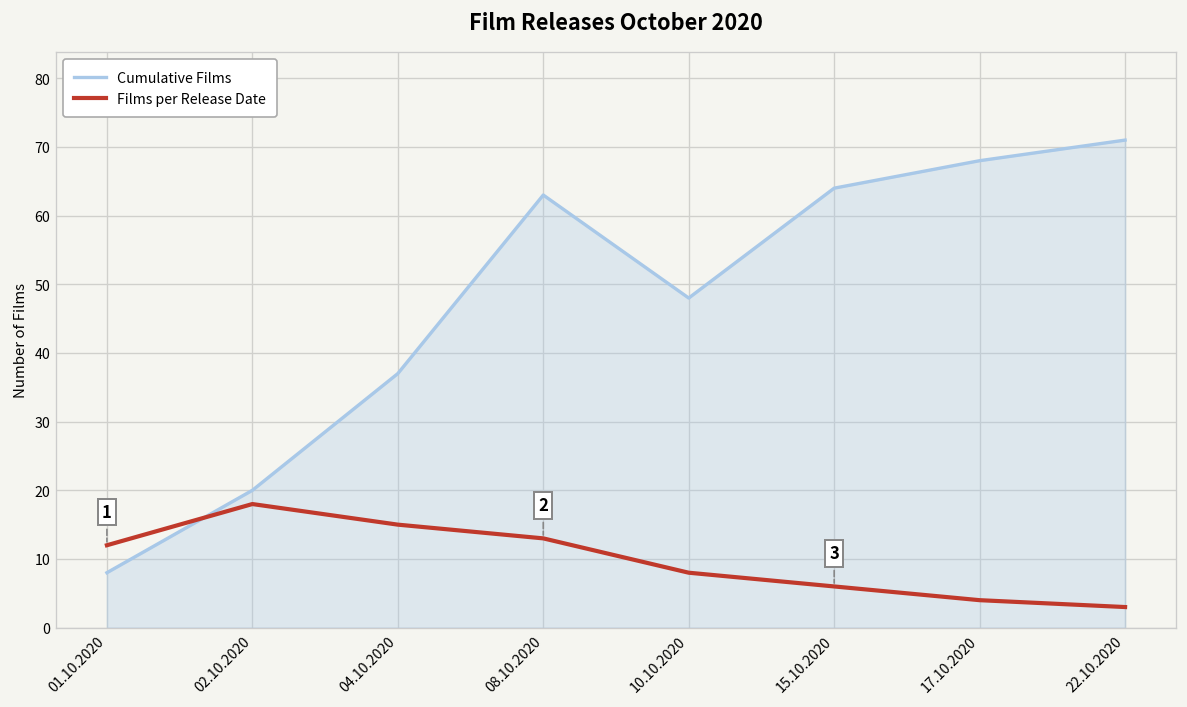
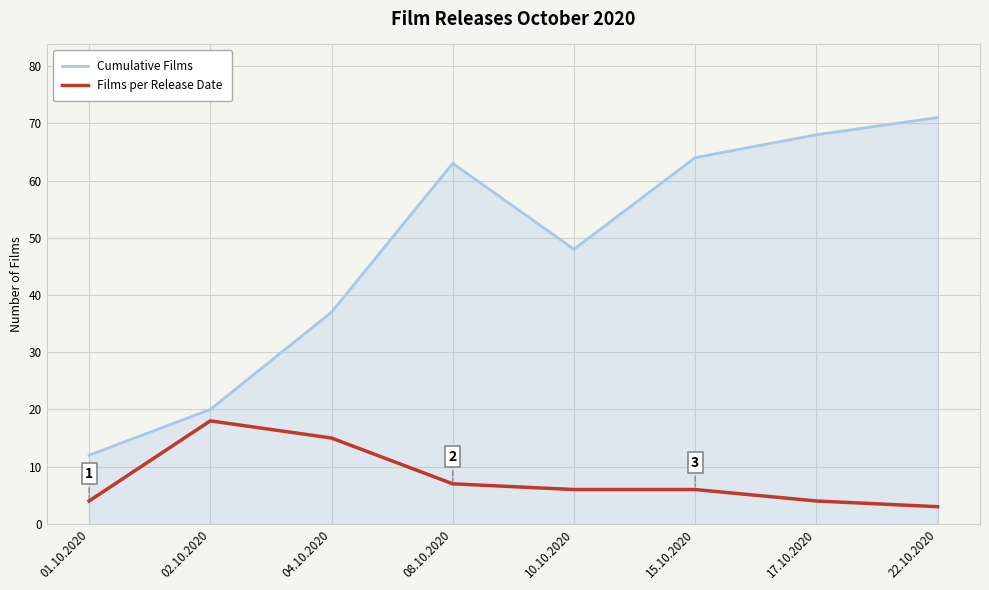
Cumulative Films, 01.10.2020: 8 -> 12
Films per Release Date, 01.10.2020: 12 -> 4
Films per Release Date, 08.10.2020: 13 -> 7
Films per Release Date, 10.10.2020: 8 -> 6
